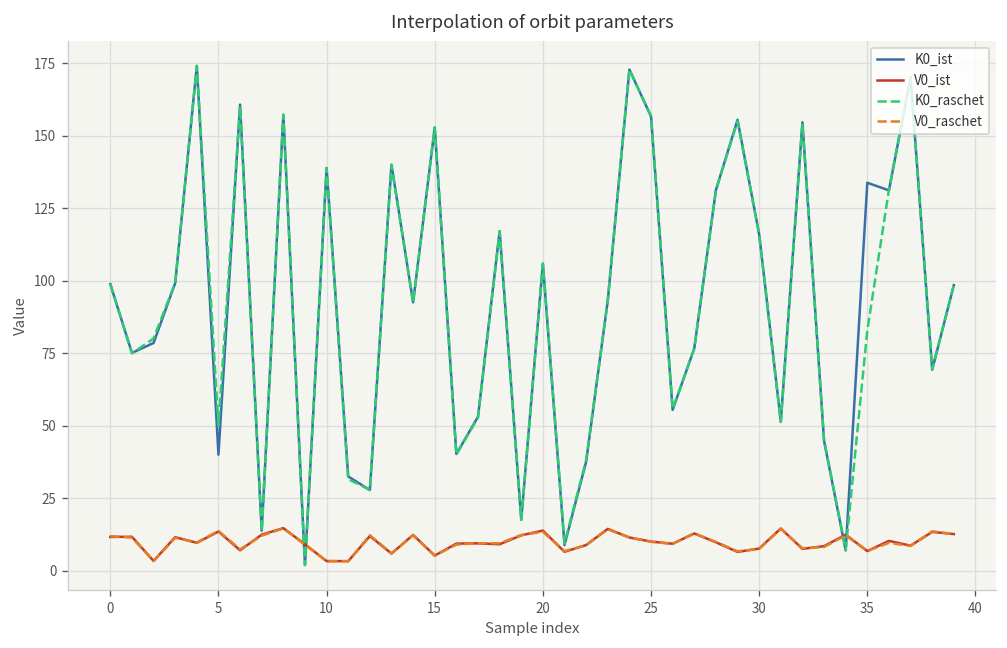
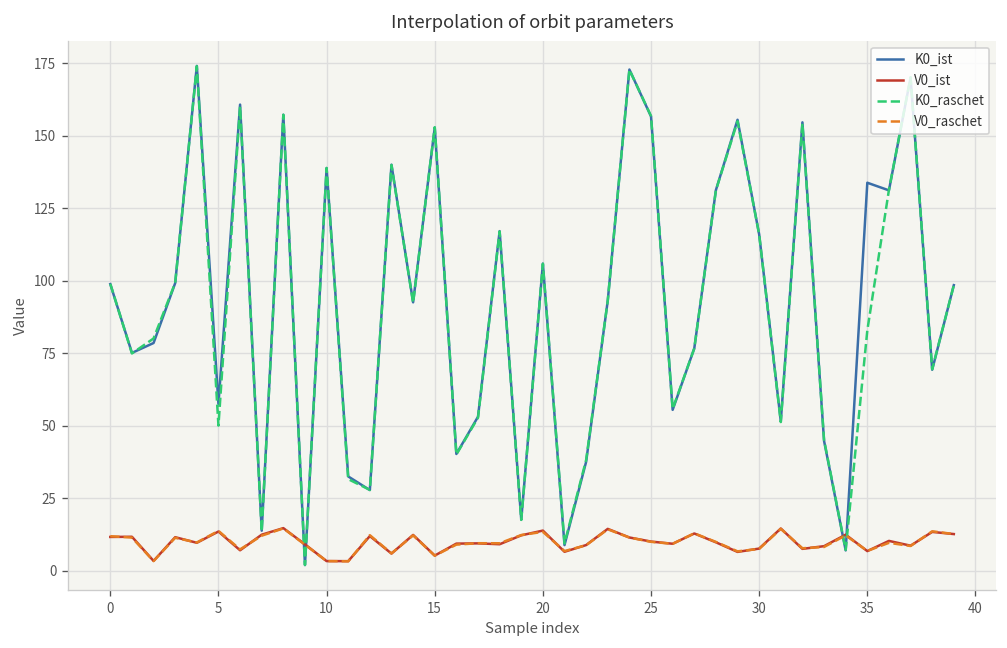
K0_ist, 5: 40 -> 57
